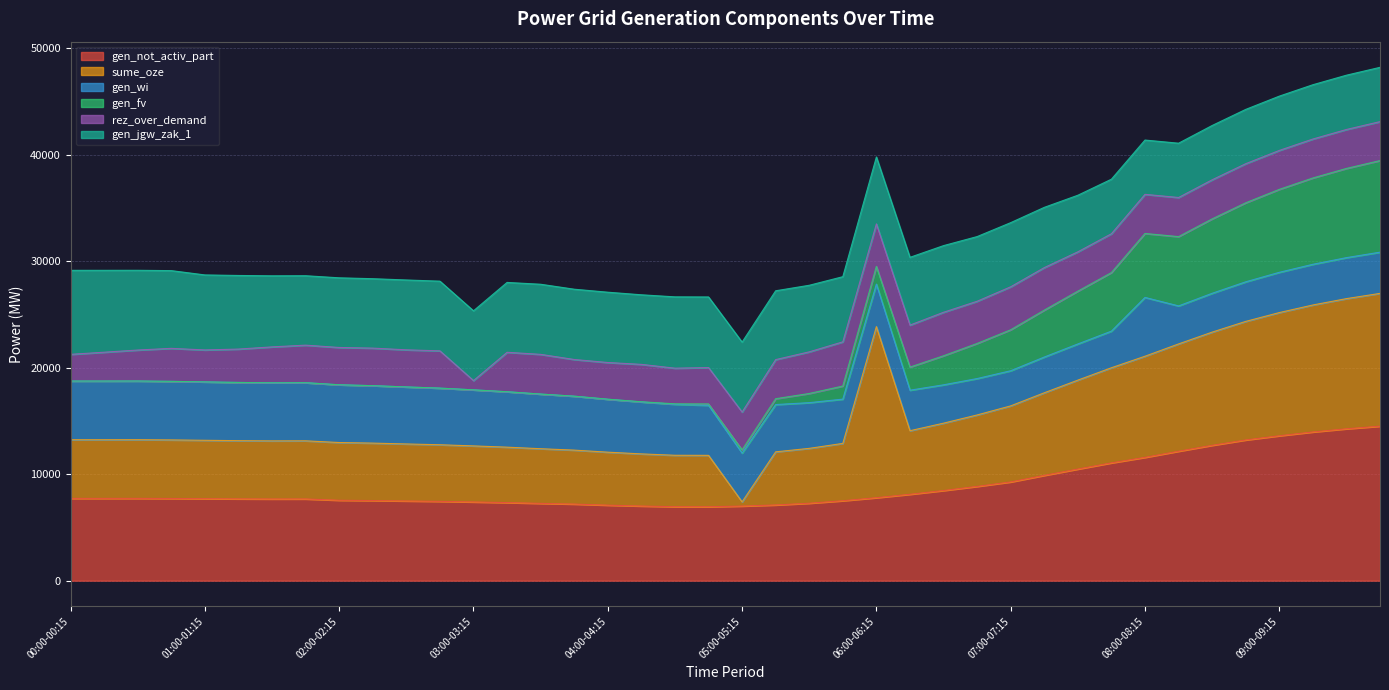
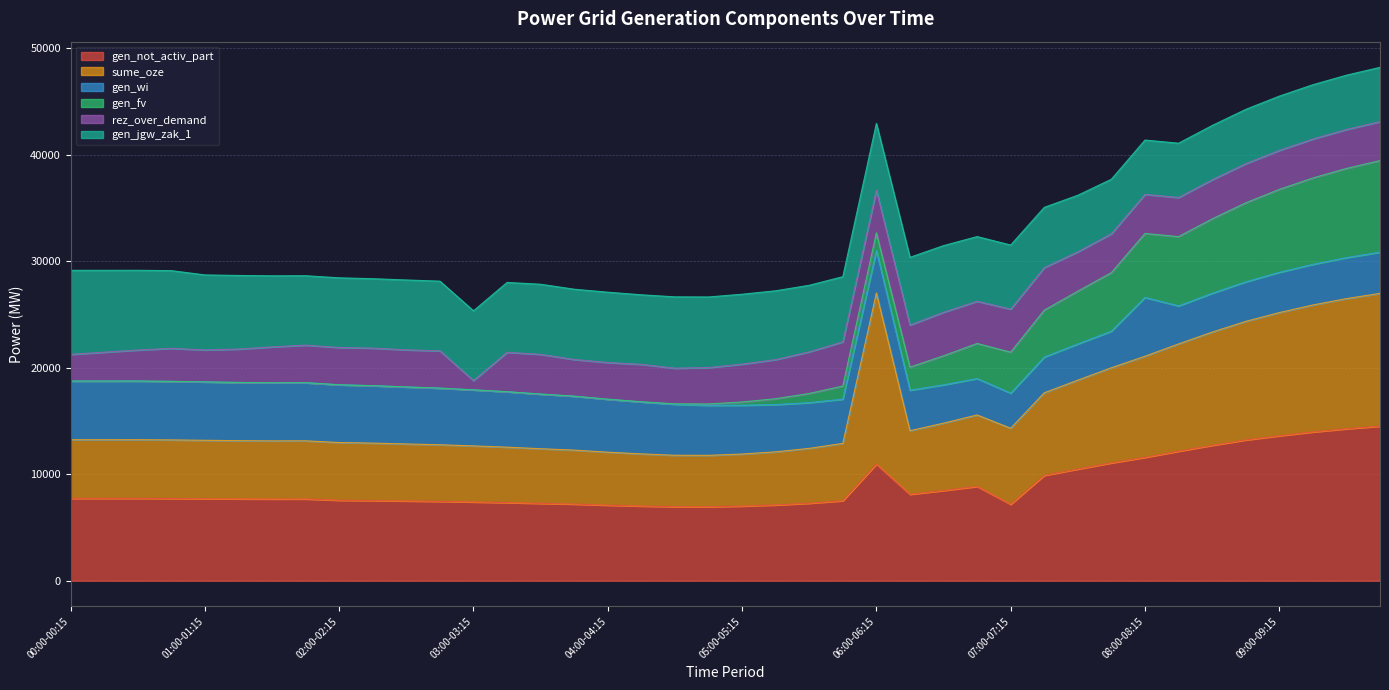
sume_oze, 05:00-05:15: 400 -> 4900
gen_not_activ_part, 06:00-06:15: 7800 -> 10900
gen_not_activ_part, 07:00-07:15: 9300 -> 7200
